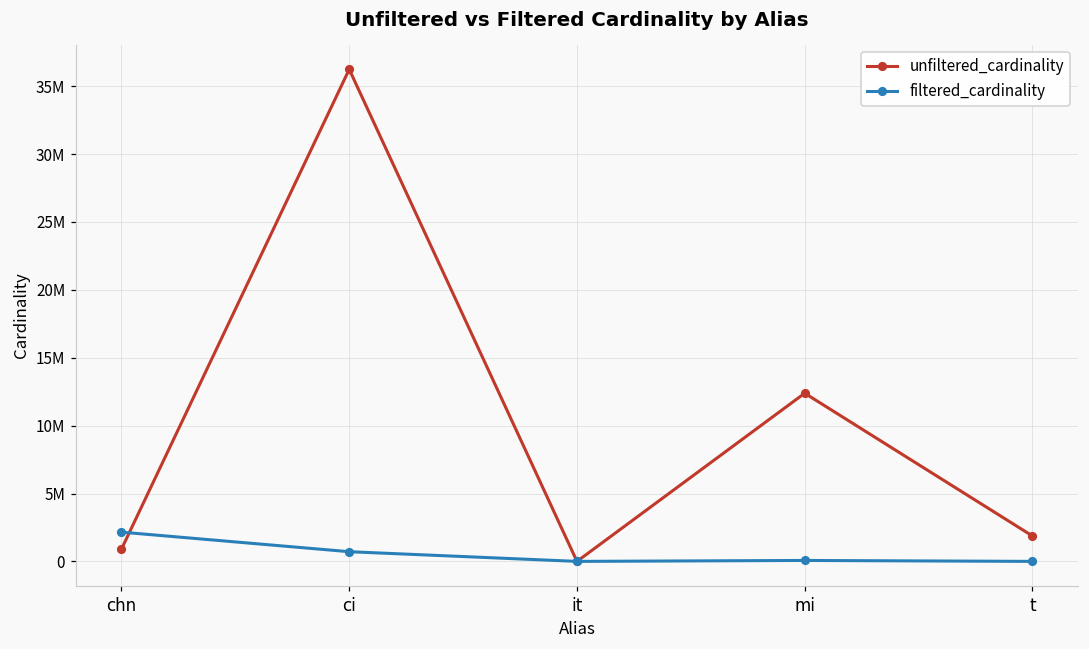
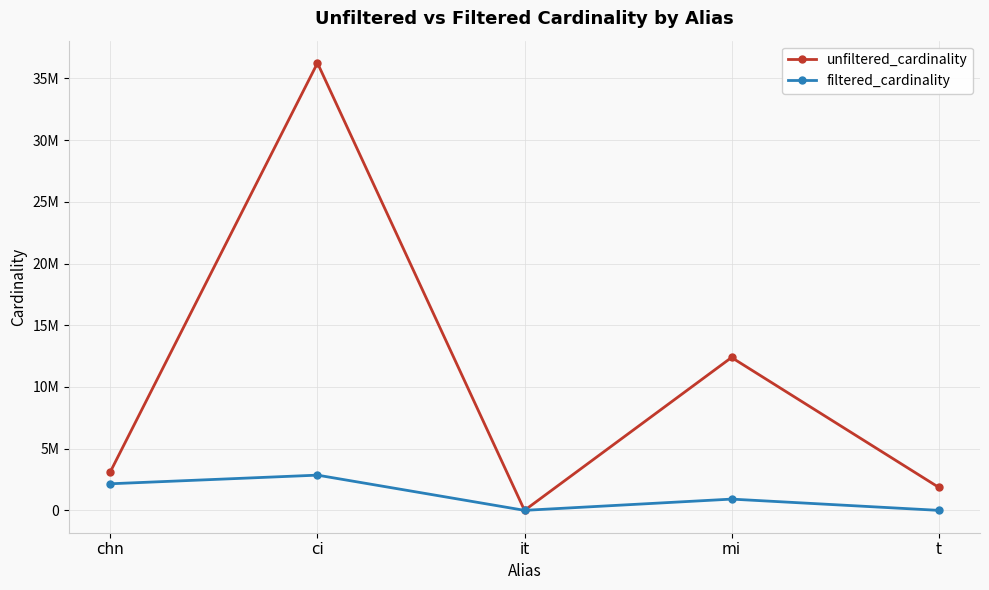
unfiltered_cardinality, chn: 900000 -> 3100000
filtered_cardinality, ci: 700000 -> 2900000
filtered_cardinality, mi: 100000 -> 900000
